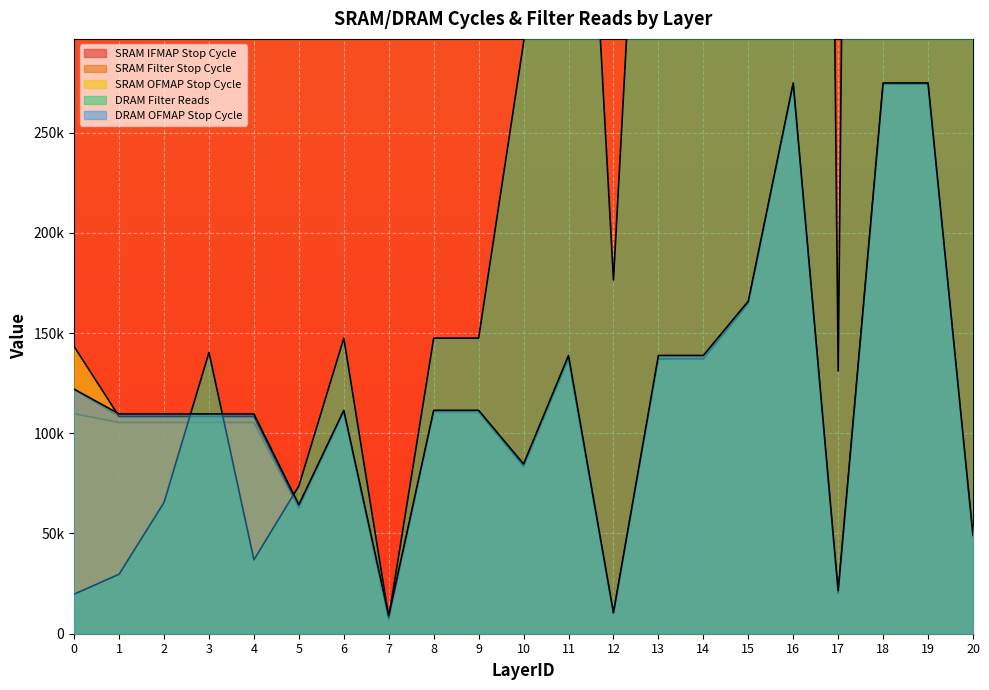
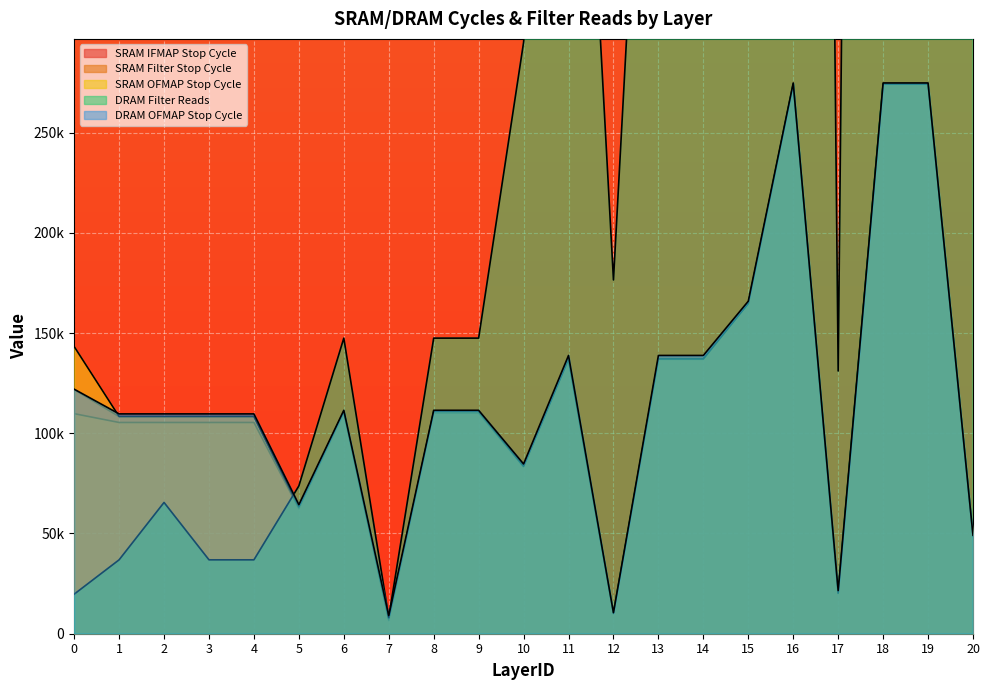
DRAM Filter Reads, 1: 30000 -> 37000
DRAM Filter Reads, 3: 140000 -> 37000
